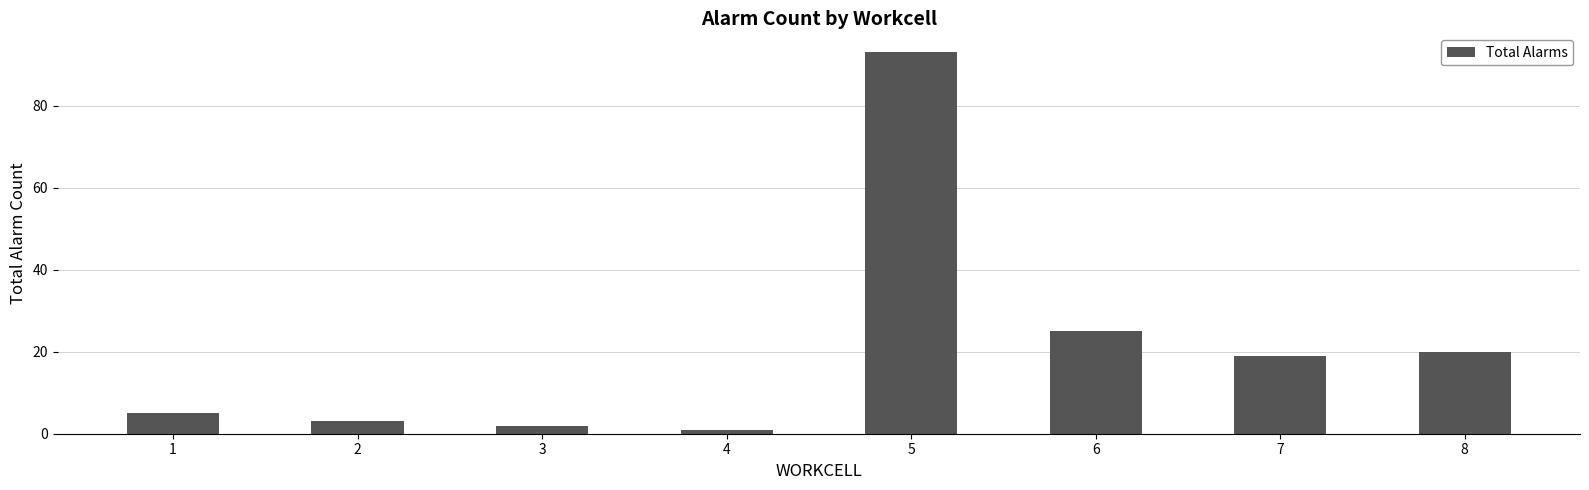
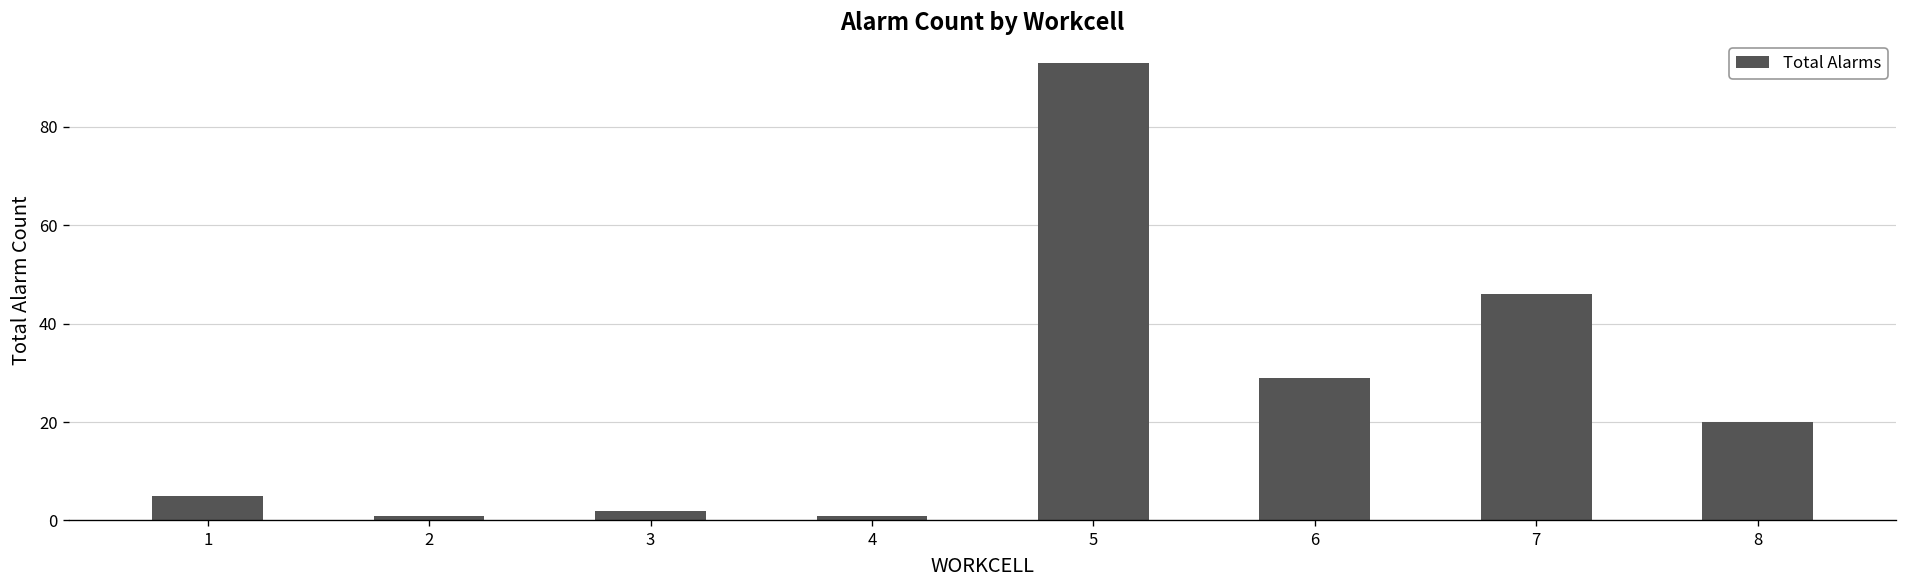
2: 3 -> 1
6: 25 -> 29
7: 19 -> 46
